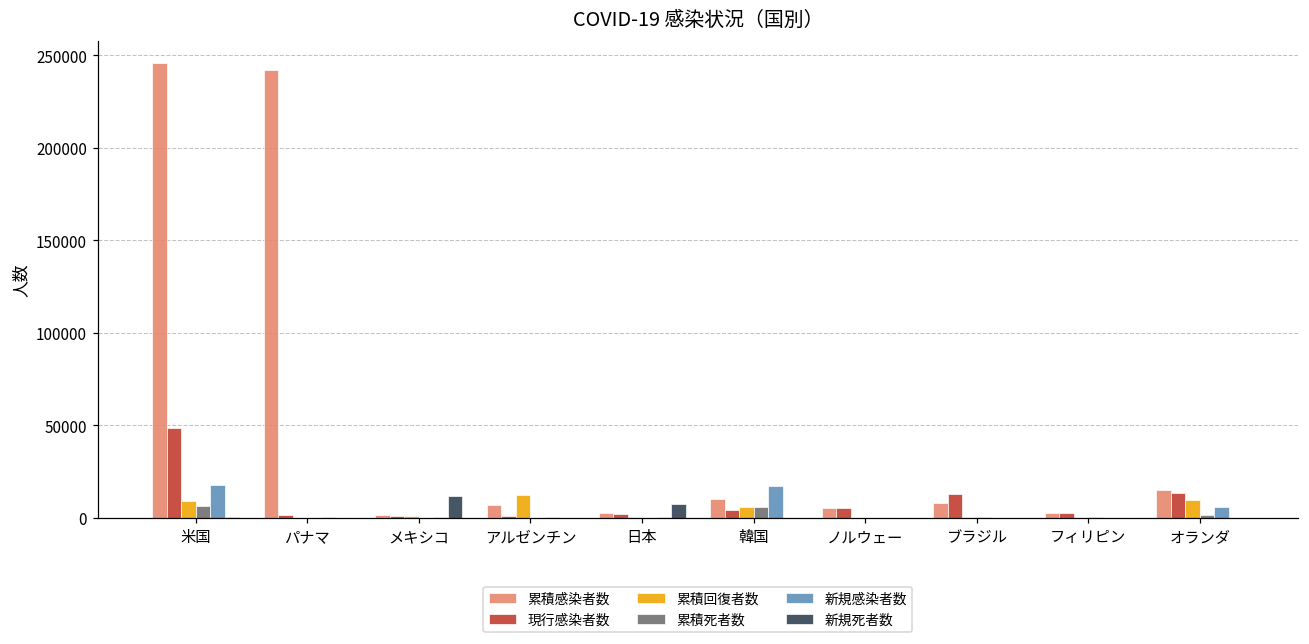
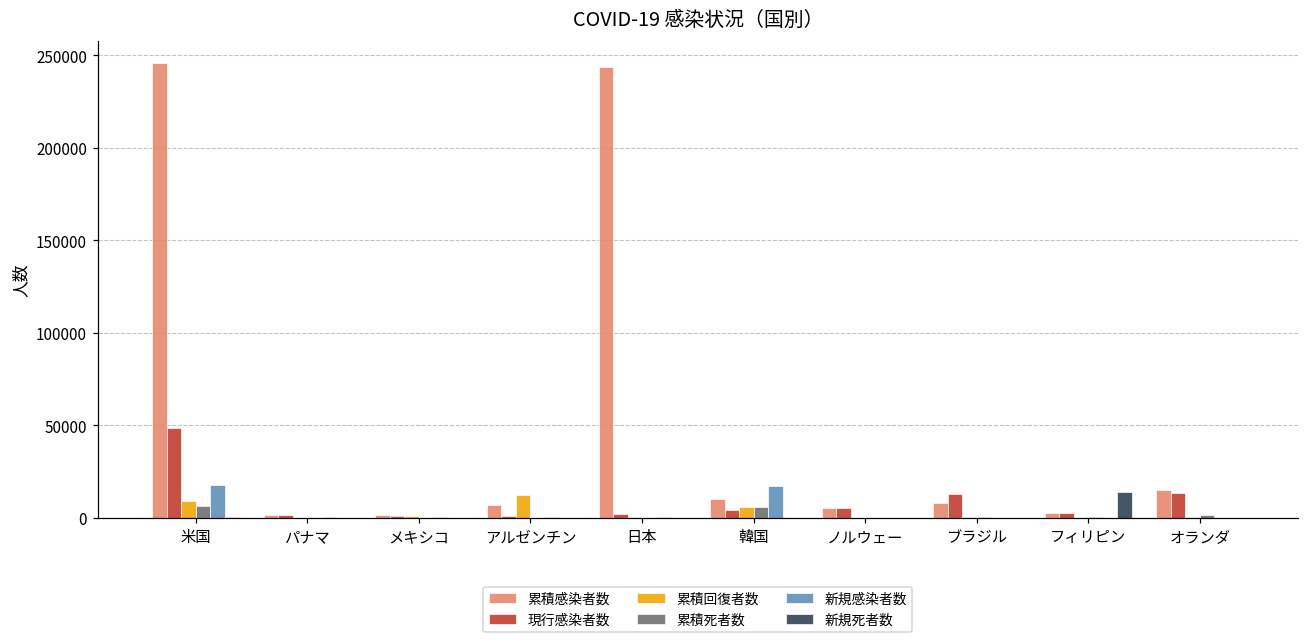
累積感染者数, パナマ: 242000 -> 1000
新規死者数, メキシコ: 12000 -> 0
累積感染者数, 日本: 3000 -> 244000
新規死者数, 日本: 7000 -> 0
新規死者数, フィリピン: 0 -> 14000
累積回復者数, オランダ: 10000 -> 0
新規感染者数, オランダ: 6000 -> 0
